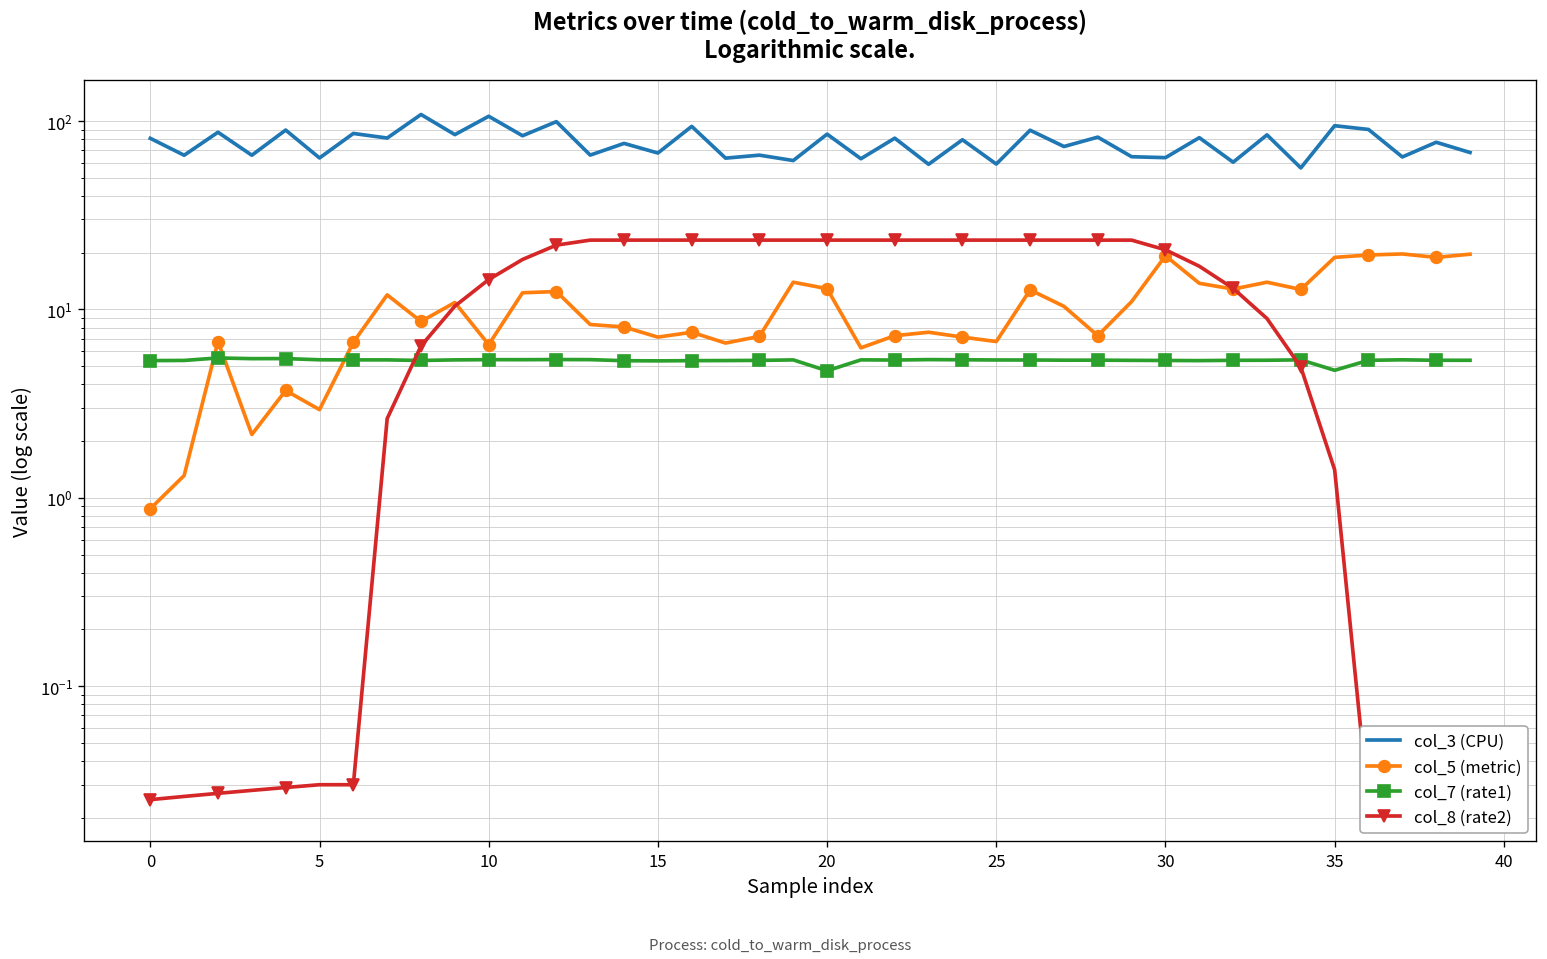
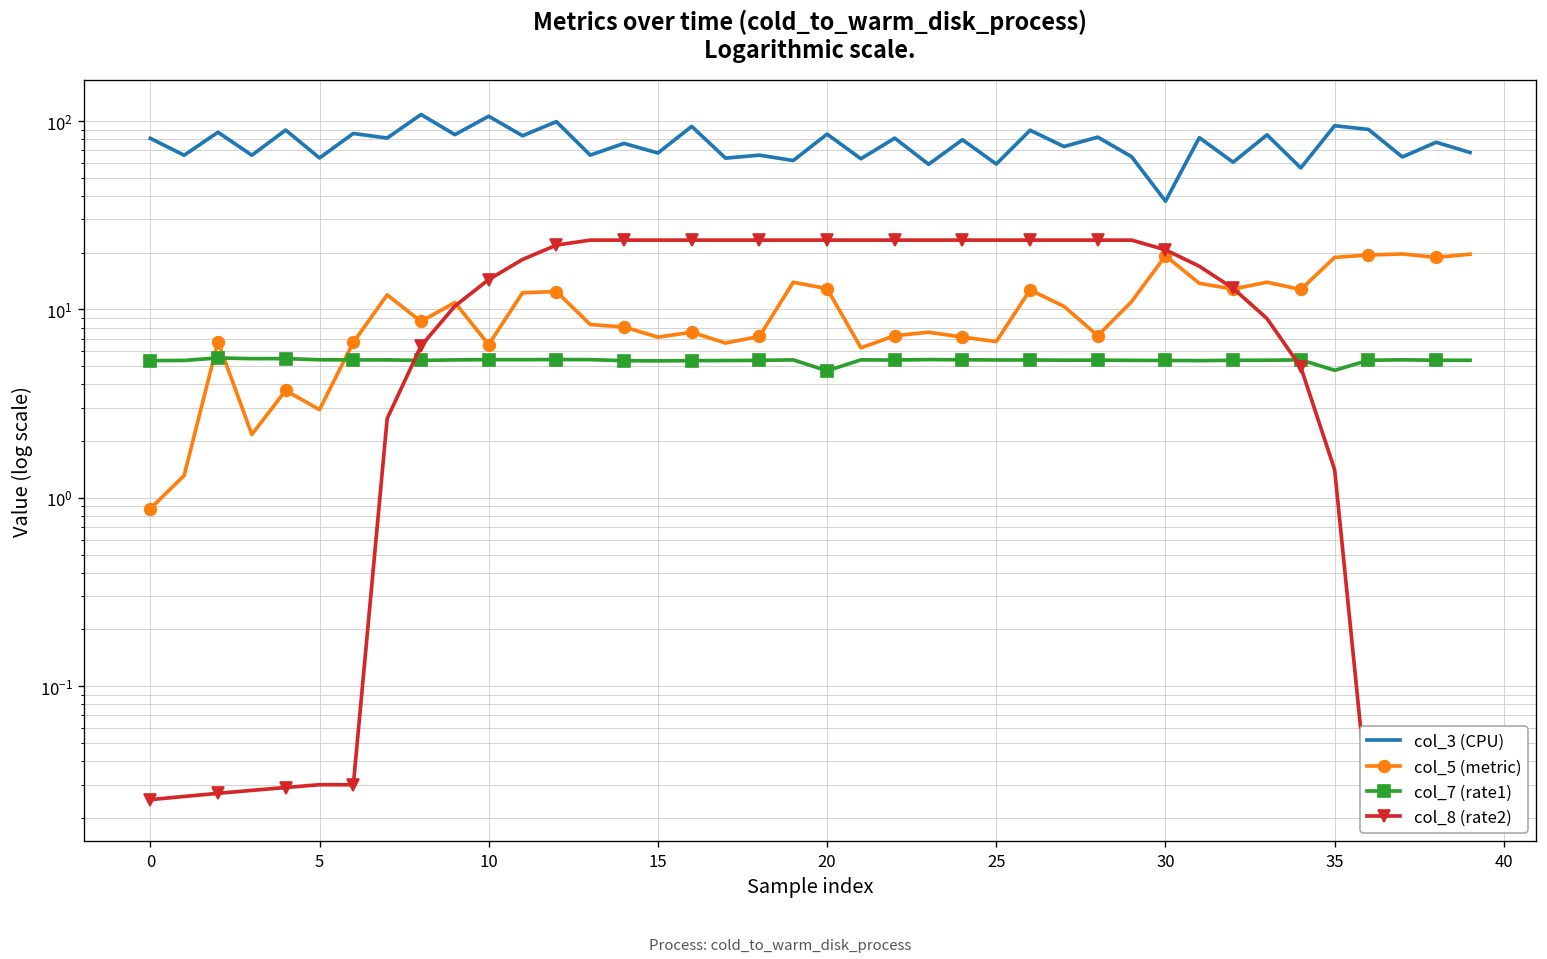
col_3 (CPU), 30: 64 -> 38
